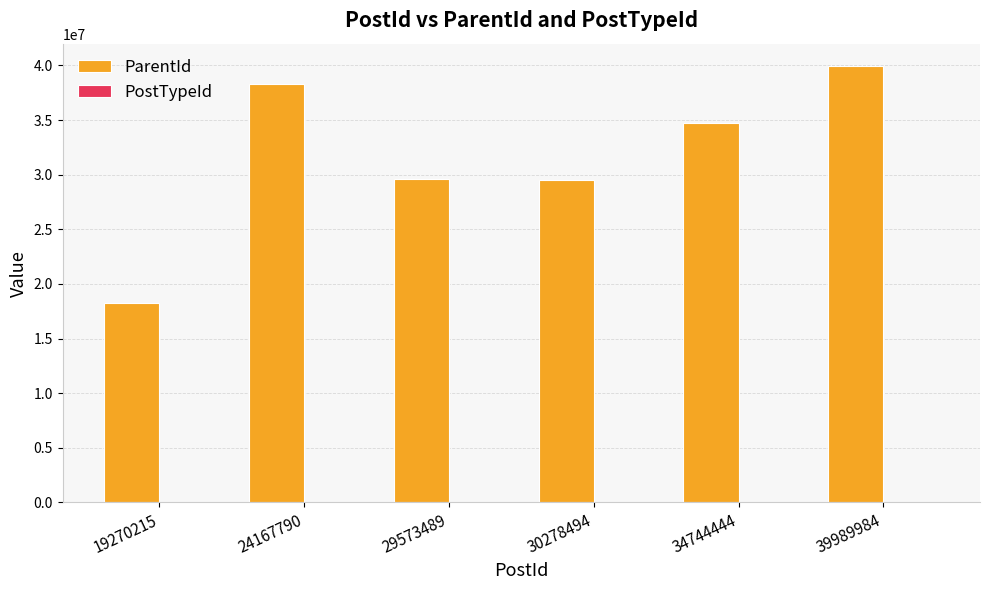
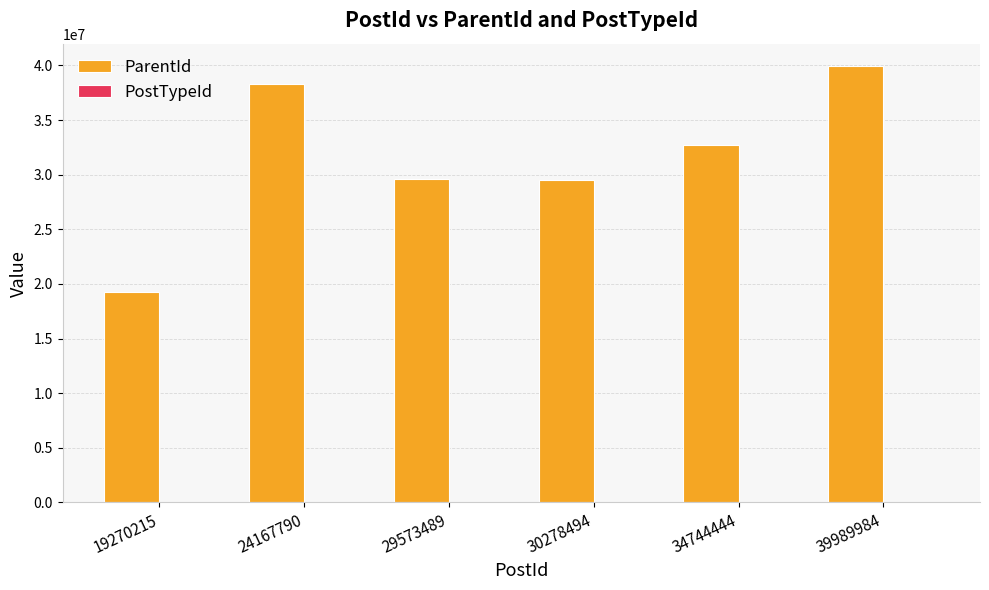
ParentId, 19270215: 18300000 -> 19300000
ParentId, 34744444: 34700000 -> 32700000
